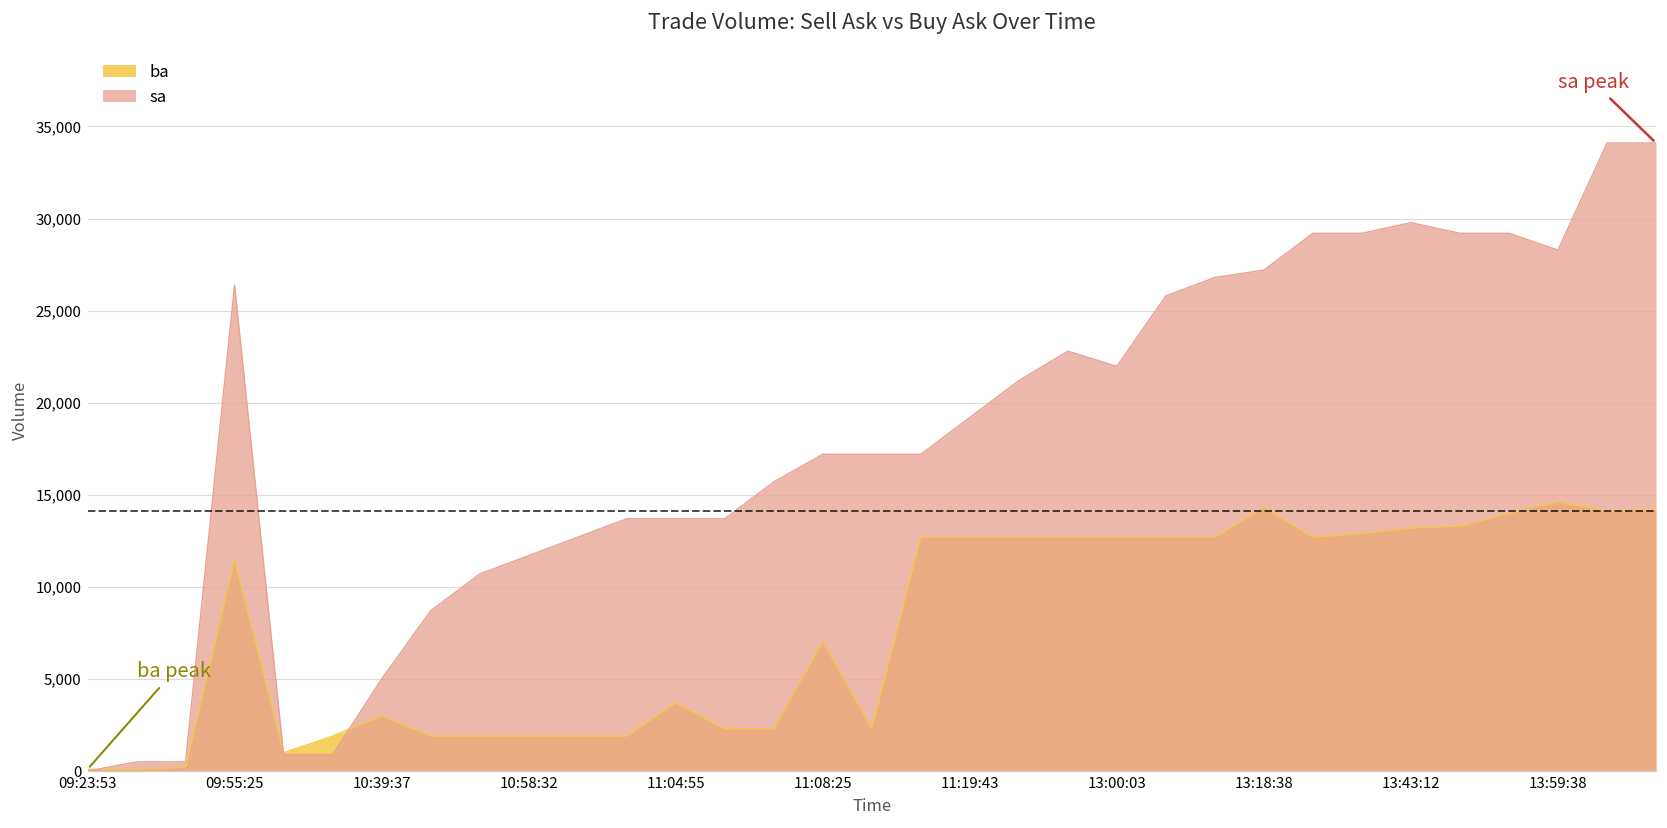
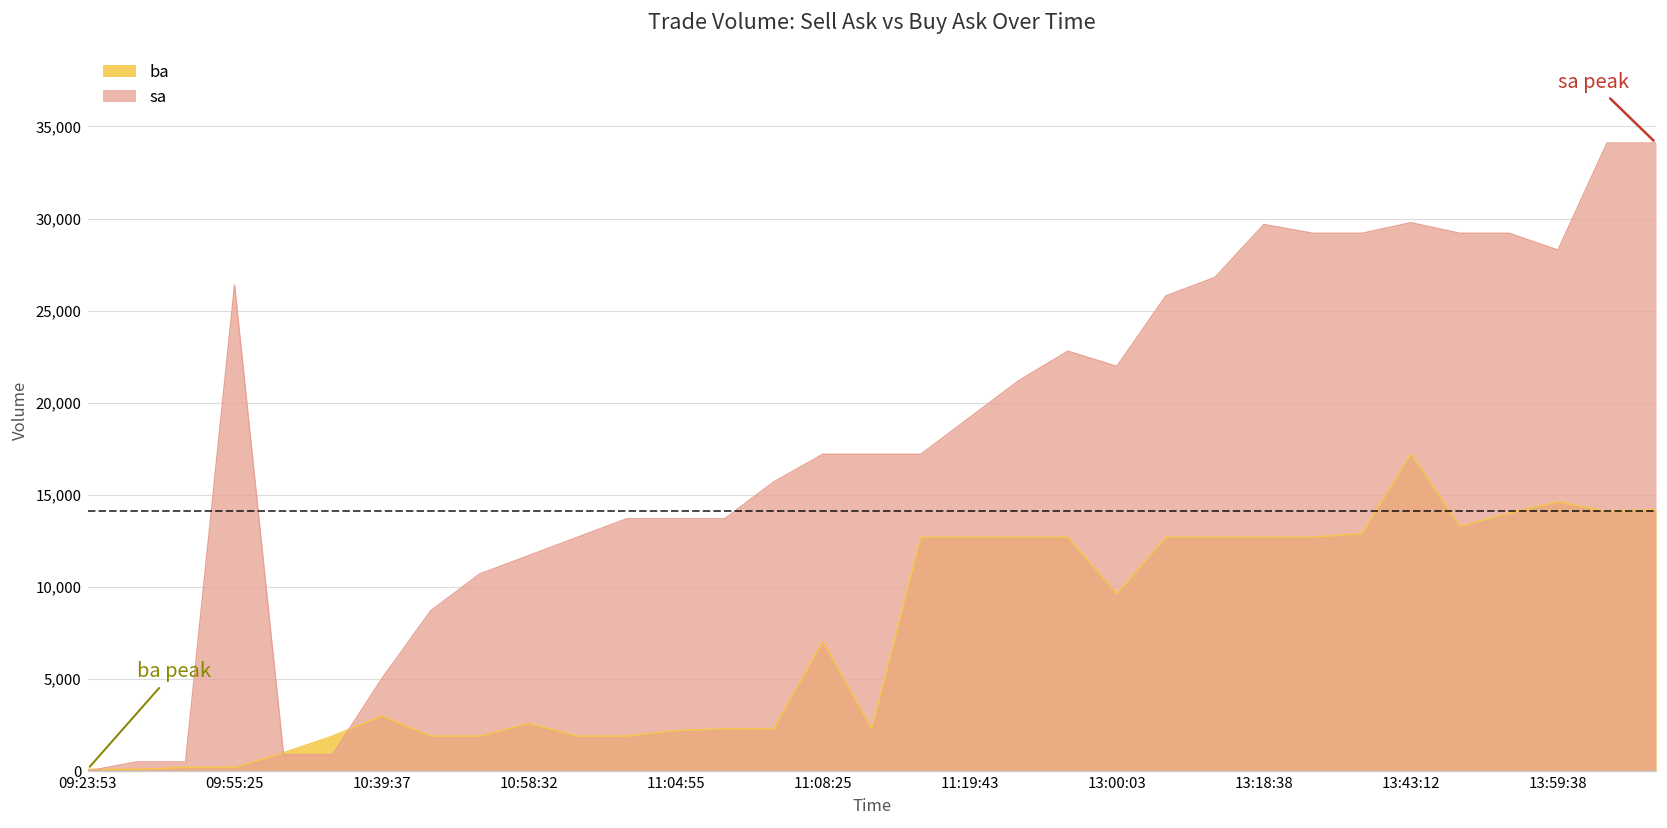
ba, 09:55:25: 11,500 -> 200
ba, 10:58:32: 1,900 -> 2,600
ba, 11:04:55: 3,700 -> 2,200
ba, 13:00:03: 12,700 -> 9,600
ba, 13:18:38: 14,300 -> 12,700
sa, 13:18:38: 27,200 -> 29,700
ba, 13:43:12: 13,200 -> 17,200
